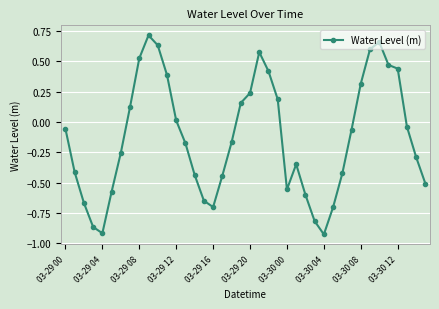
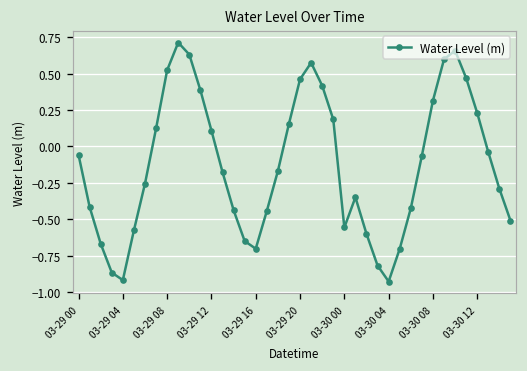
03-29 12: 0.01 -> 0.11
03-29 20: 0.24 -> 0.46
03-30 12: 0.44 -> 0.23
